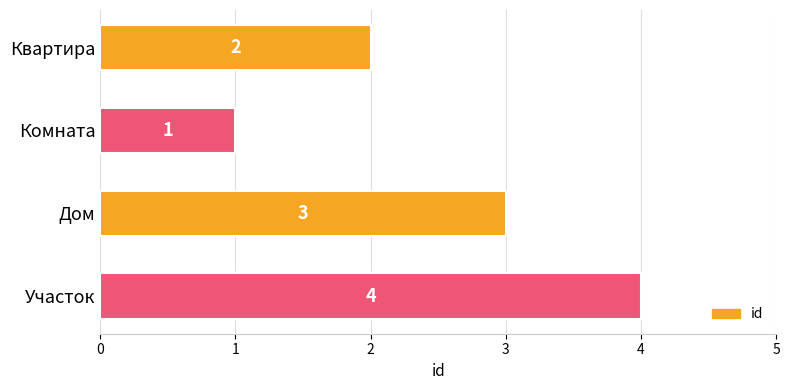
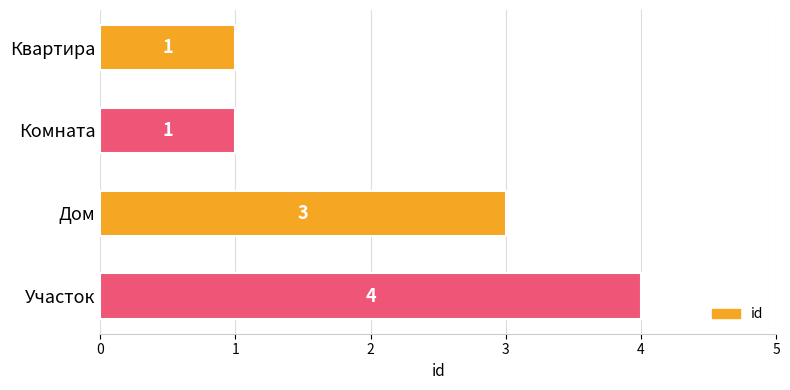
Квартира: 2 -> 1
